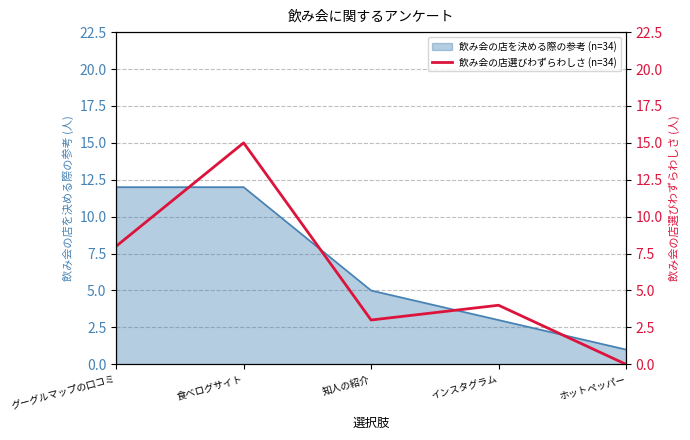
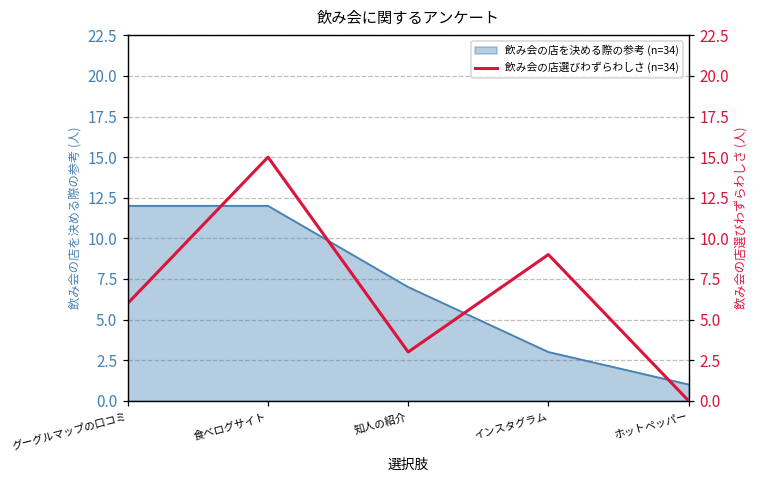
飲み会の店を決める際の参考 (n=34), 知人の紹介: 5 -> 7
飲み会の店選びわずらわしさ (n=34), グーグルマップの口コミ: 8 -> 6
飲み会の店選びわずらわしさ (n=34), インスタグラム: 4 -> 9
